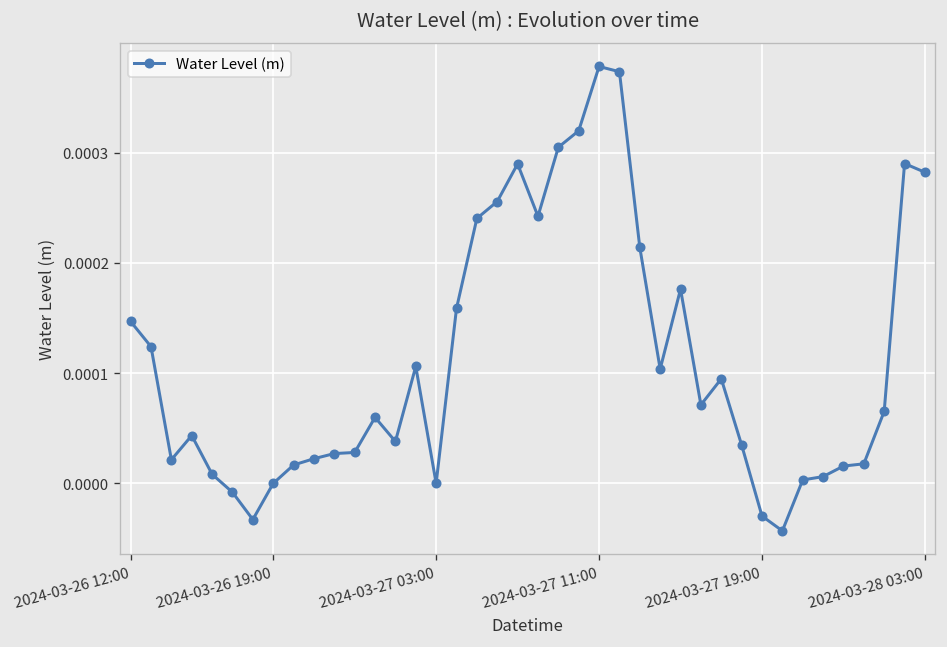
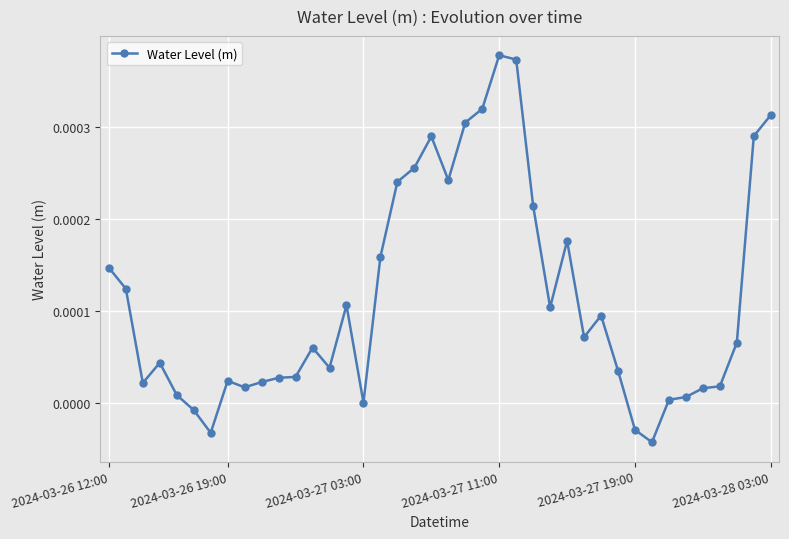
2024-03-26 19:00: 0.00000 -> 0.00002
2024-03-28 03:00: 0.00028 -> 0.00031
